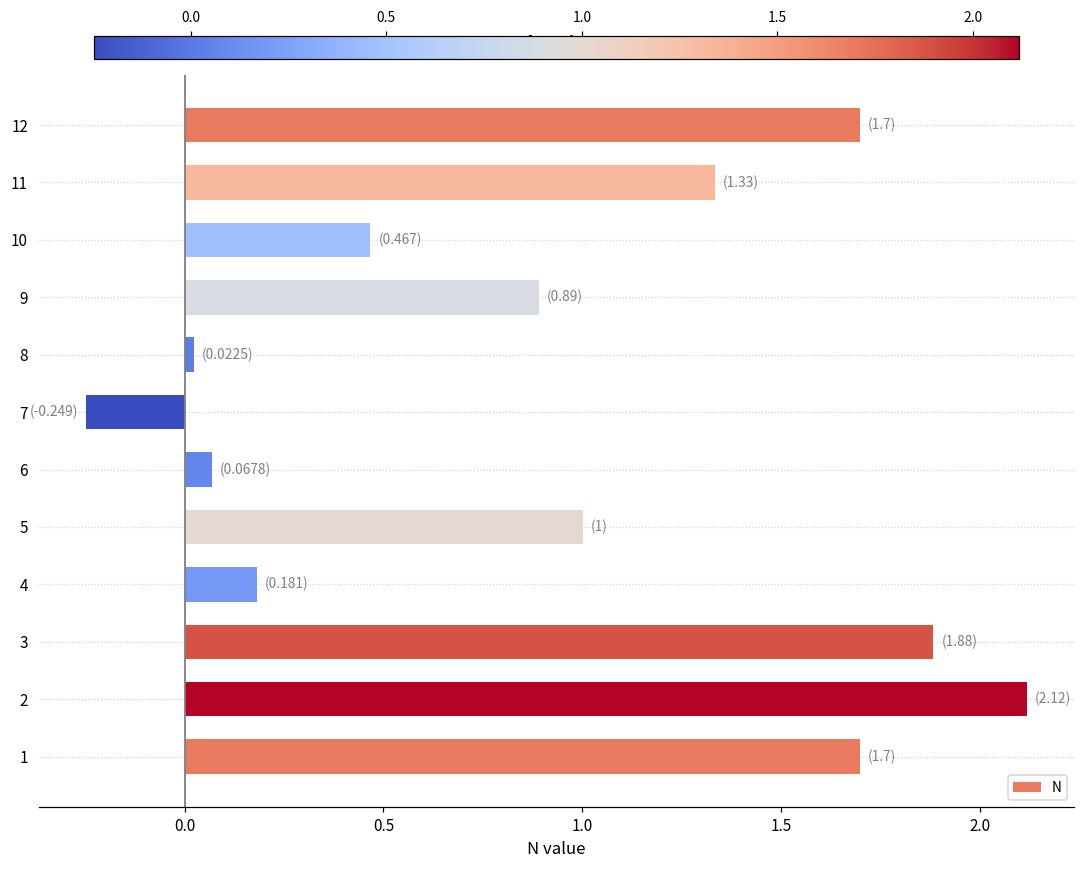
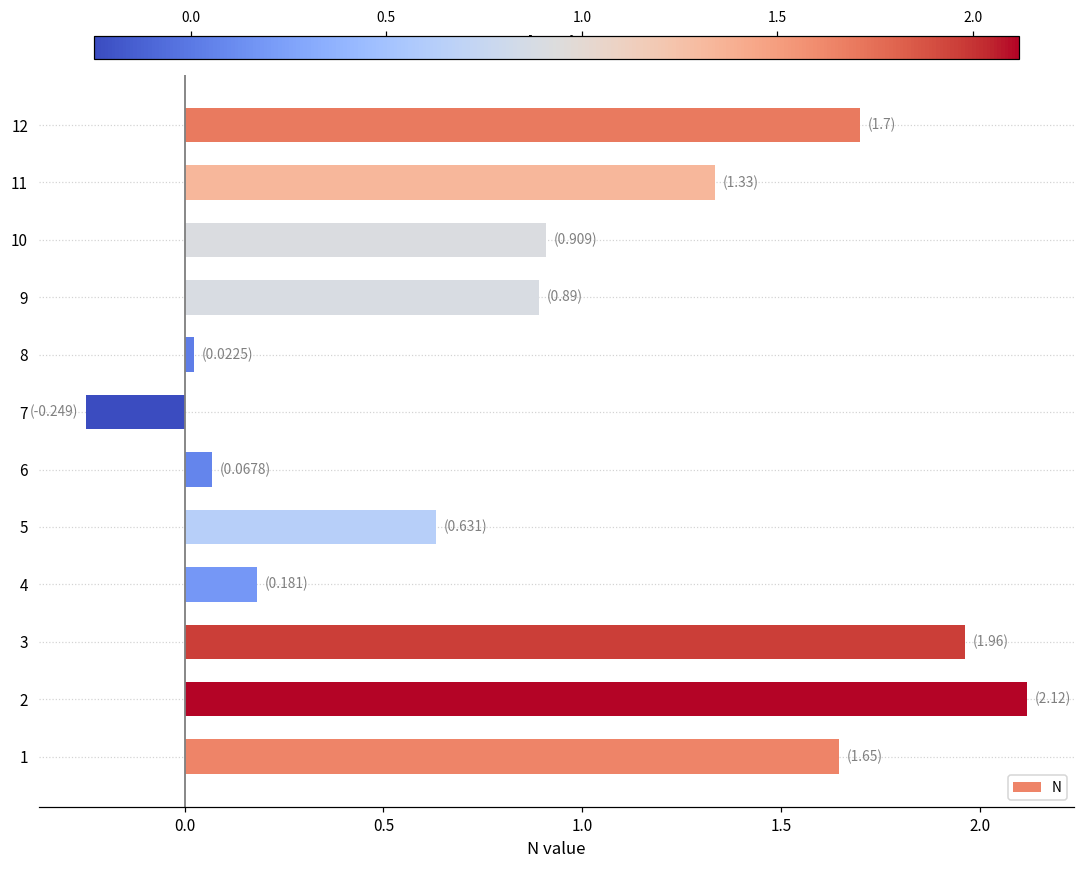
10: (0.467) -> (0.909)
5: (1) -> (0.631)
3: (1.88) -> (1.96)
1: (1.7) -> (1.65)
